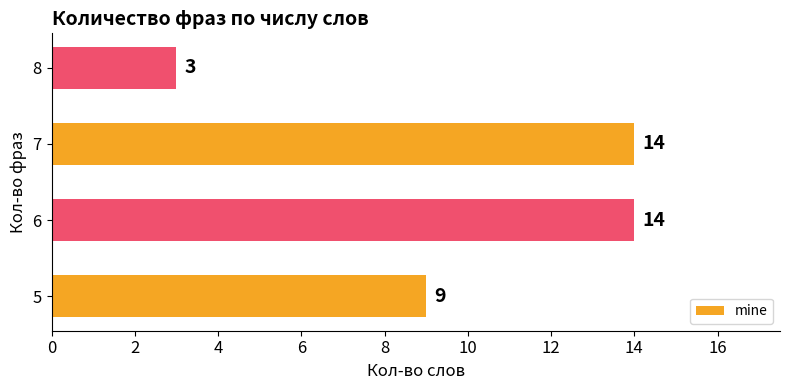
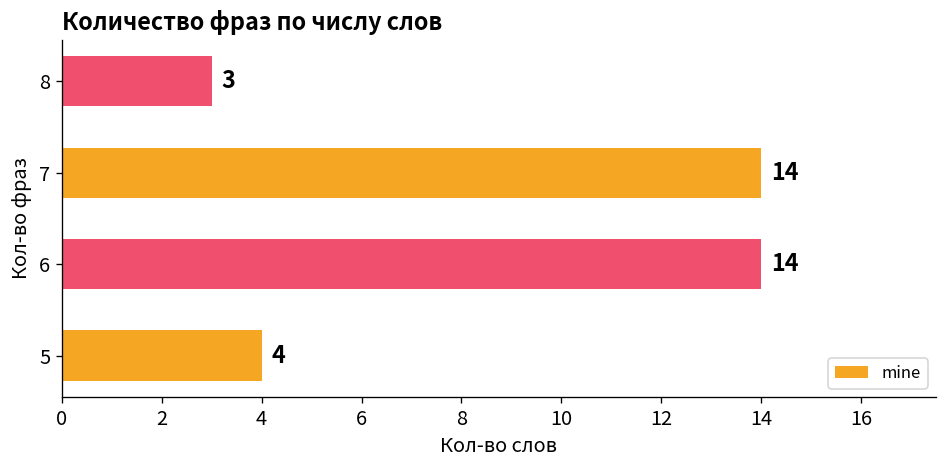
5: 9 -> 4
